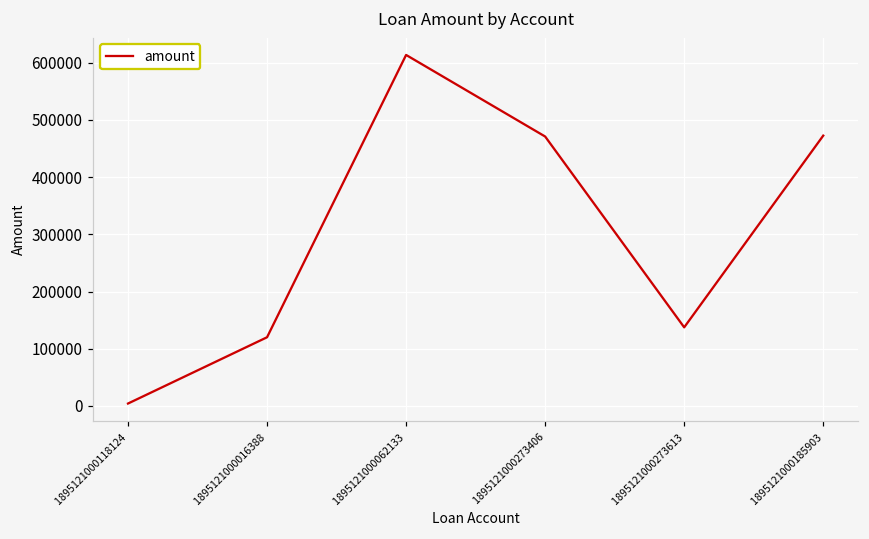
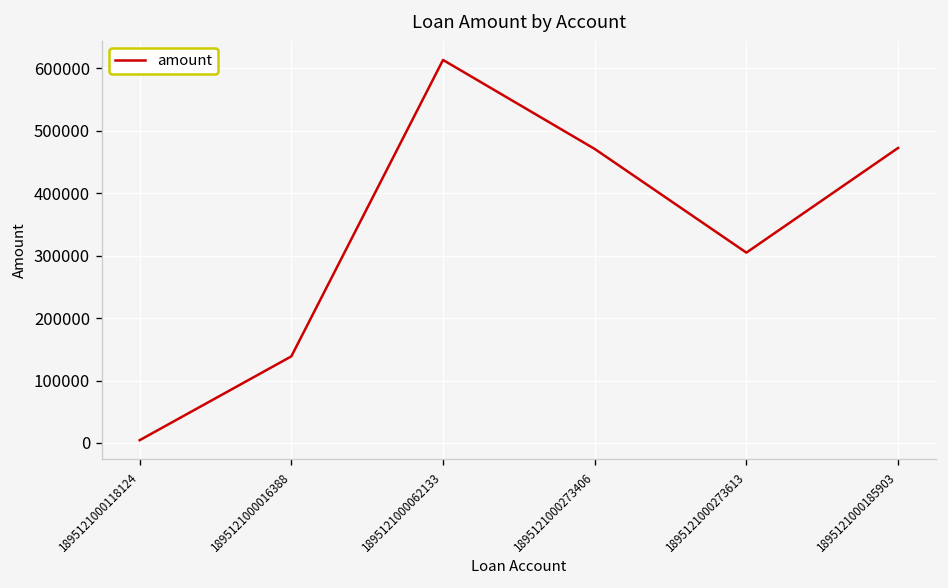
1895121000016388: 120000 -> 140000
1895121000273613: 140000 -> 300000
